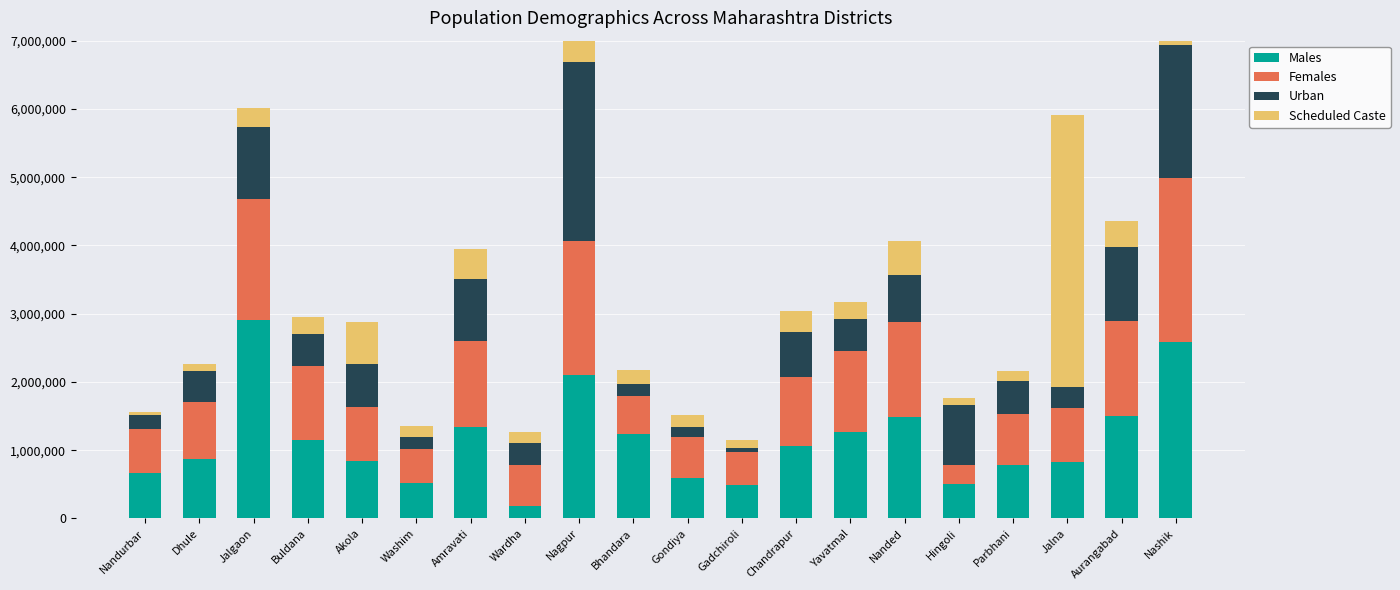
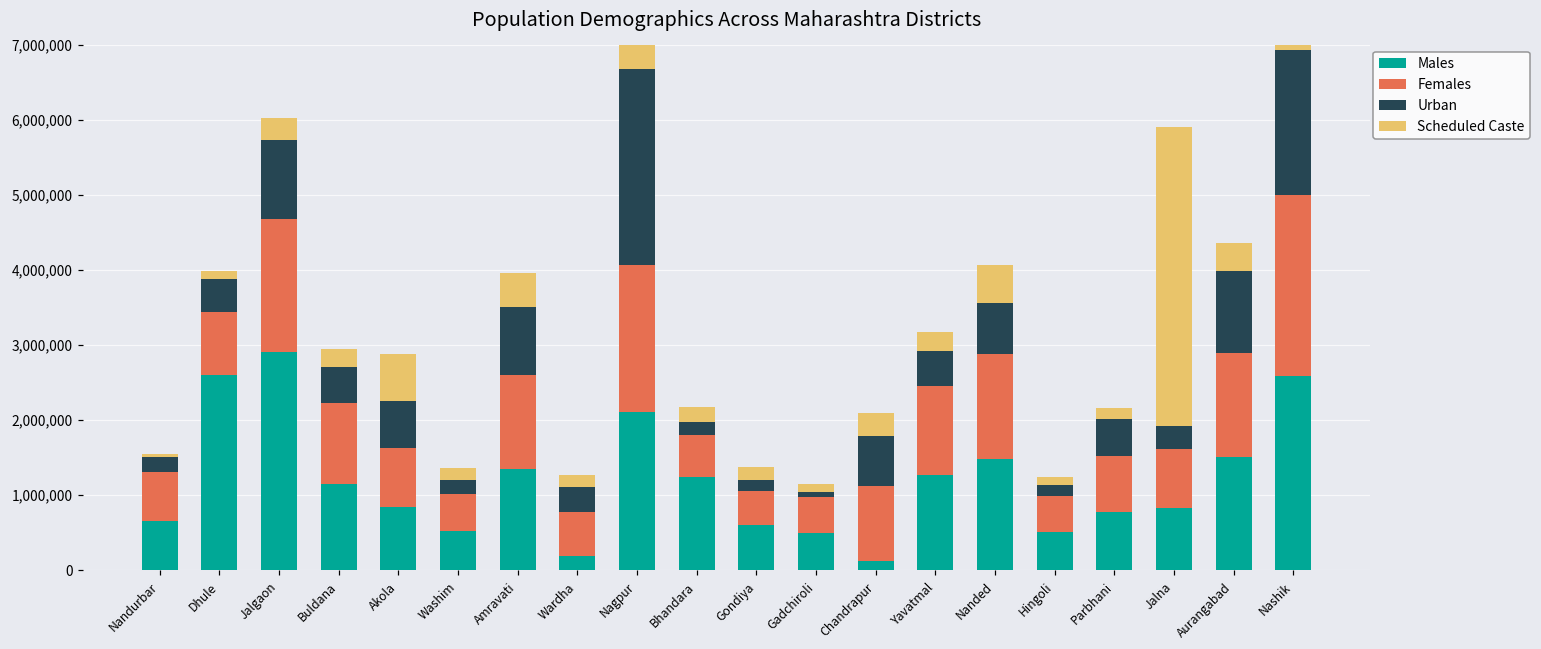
Males, Dhule: 900,000 -> 2,600,000
Females, Gondiya: 600,000 -> 500,000
Males, Chandrapur: 1,100,000 -> 100,000
Females, Hingoli: 300,000 -> 500,000
Urban, Hingoli: 900,000 -> 200,000
